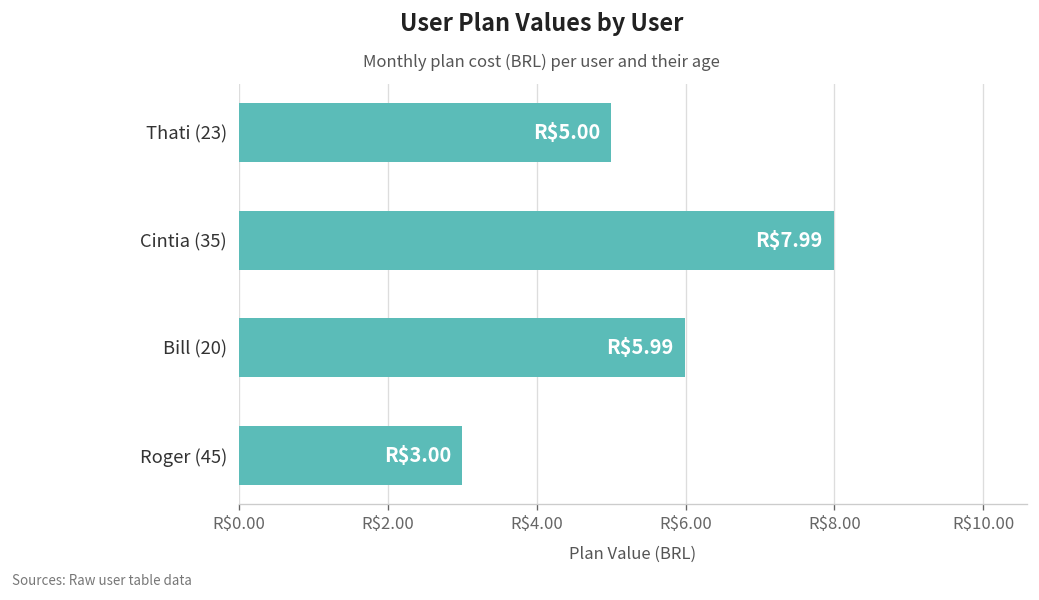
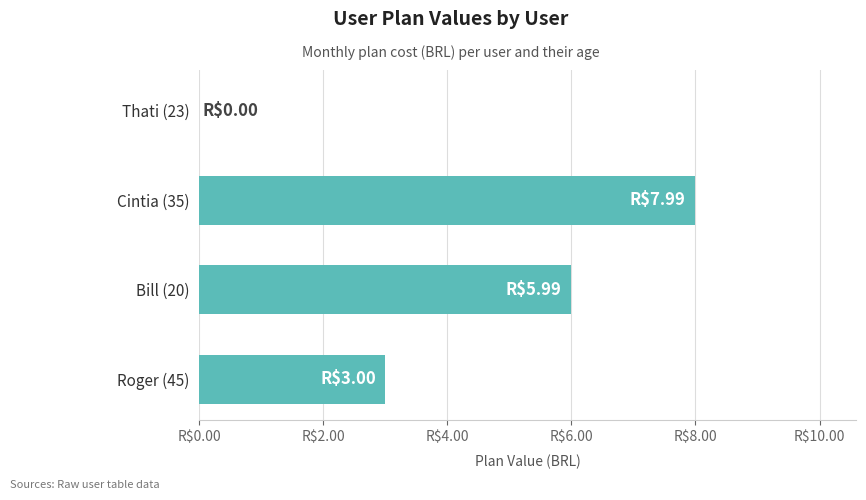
Thati (23): $5.00 -> $0.00
